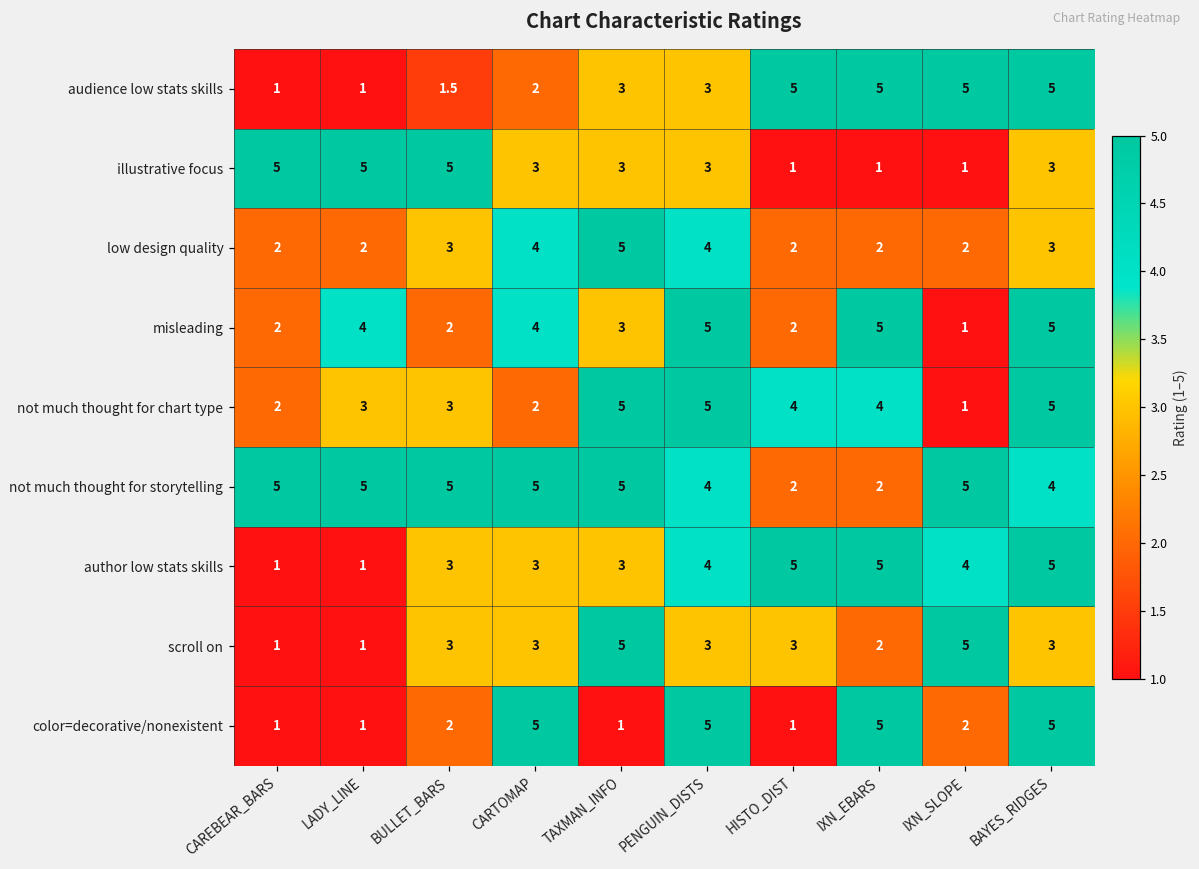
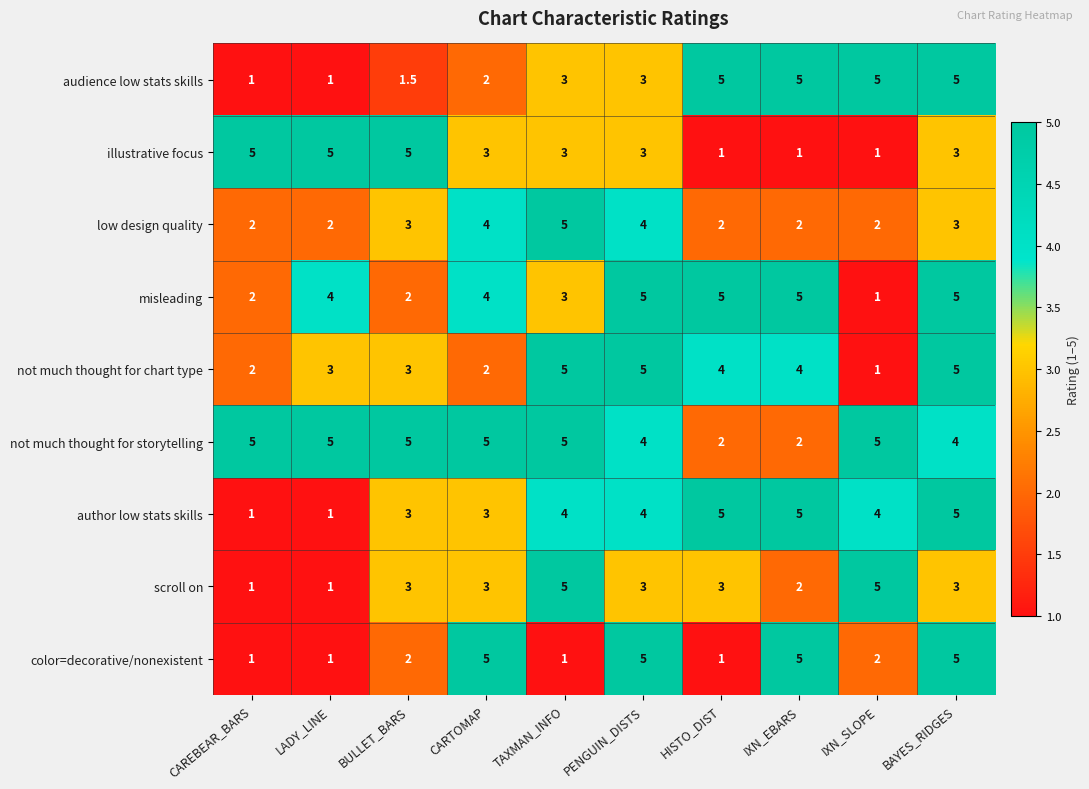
misleading, HISTO_DIST: 2 -> 5
author low stats skills, TAXMAN_INFO: 3 -> 4
